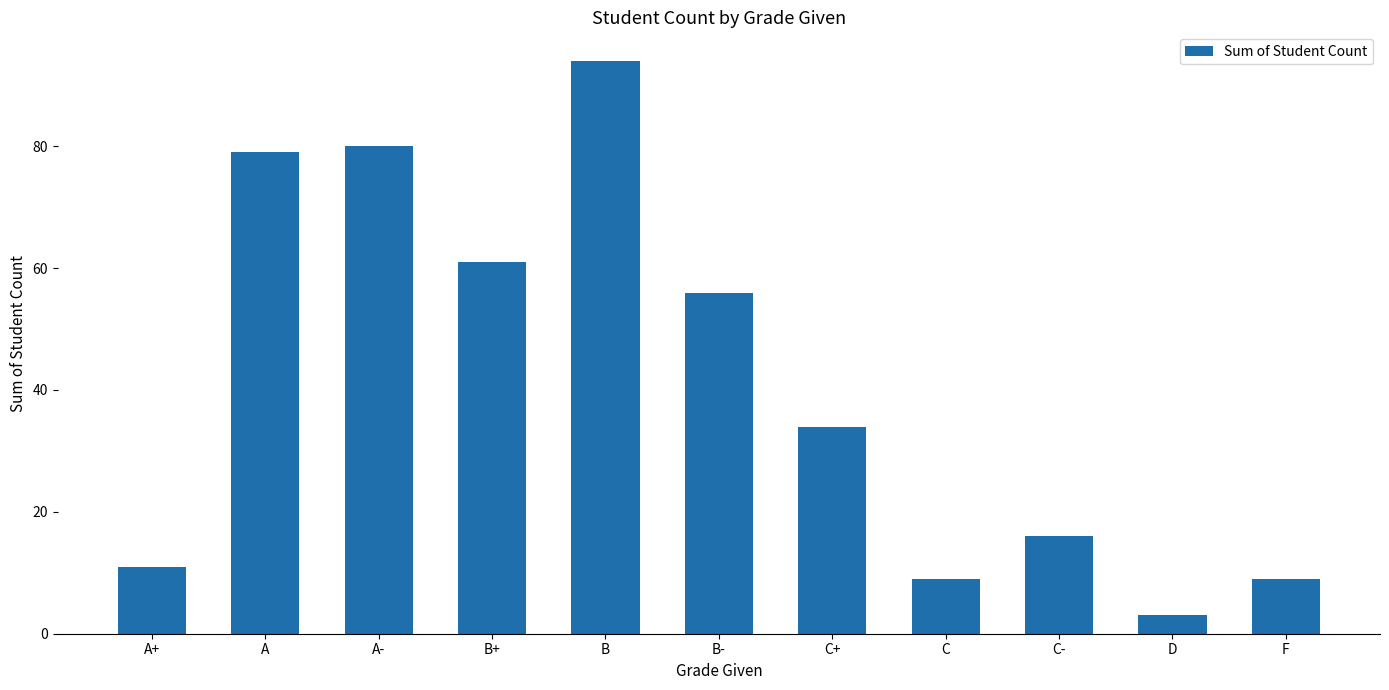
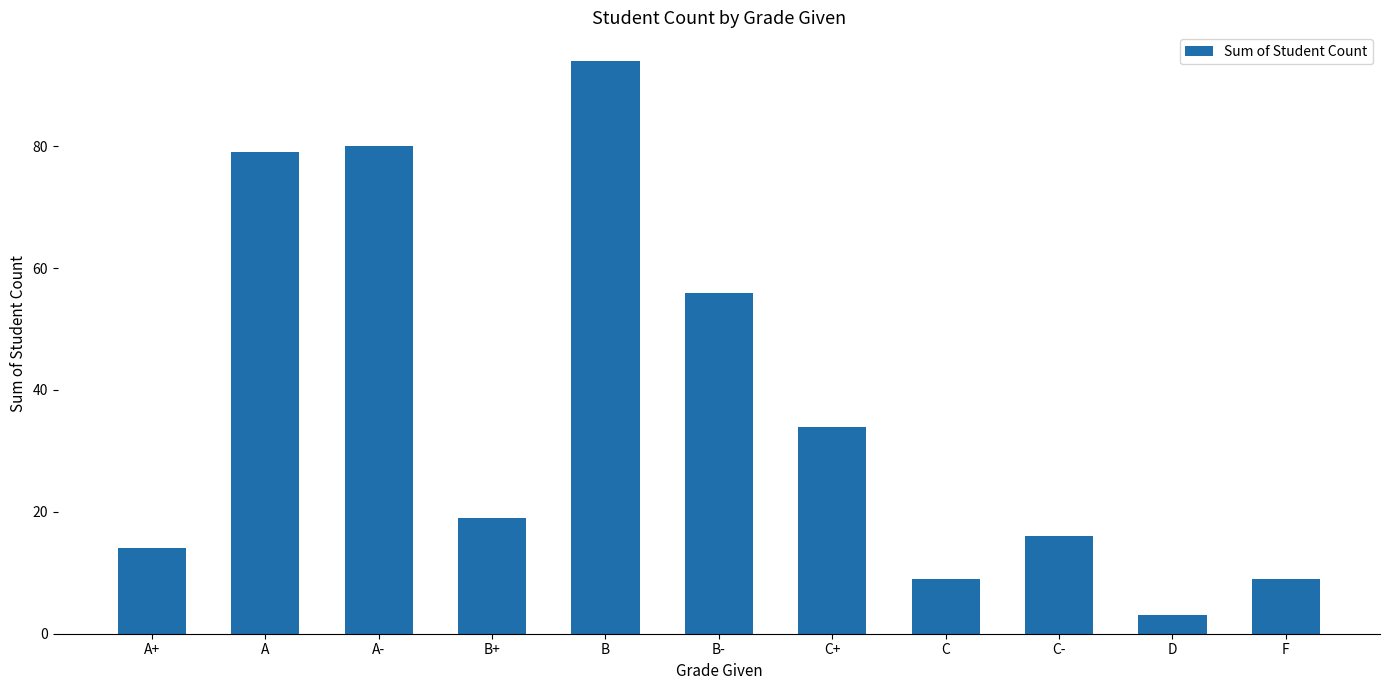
A+: 11 -> 14
B+: 61 -> 19
